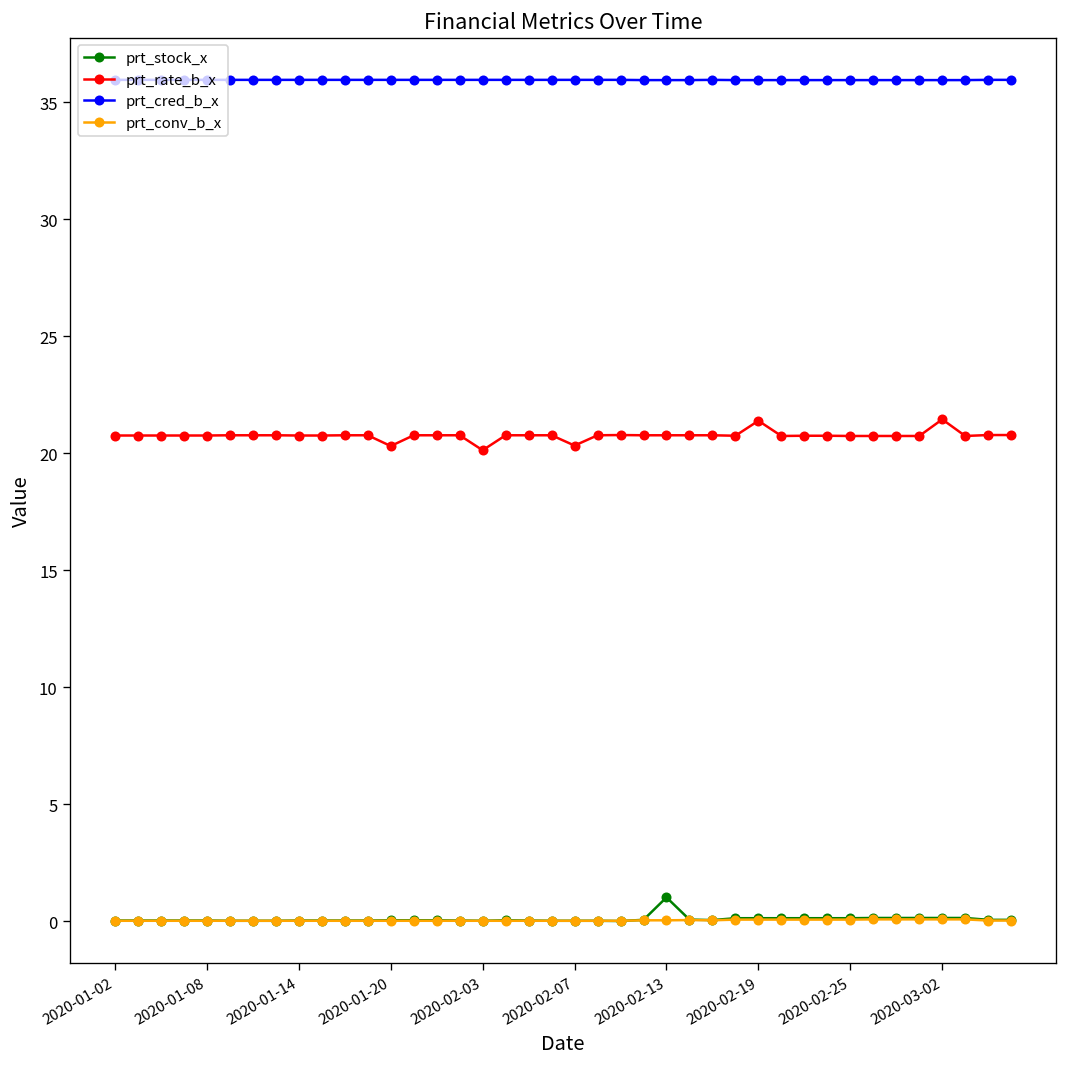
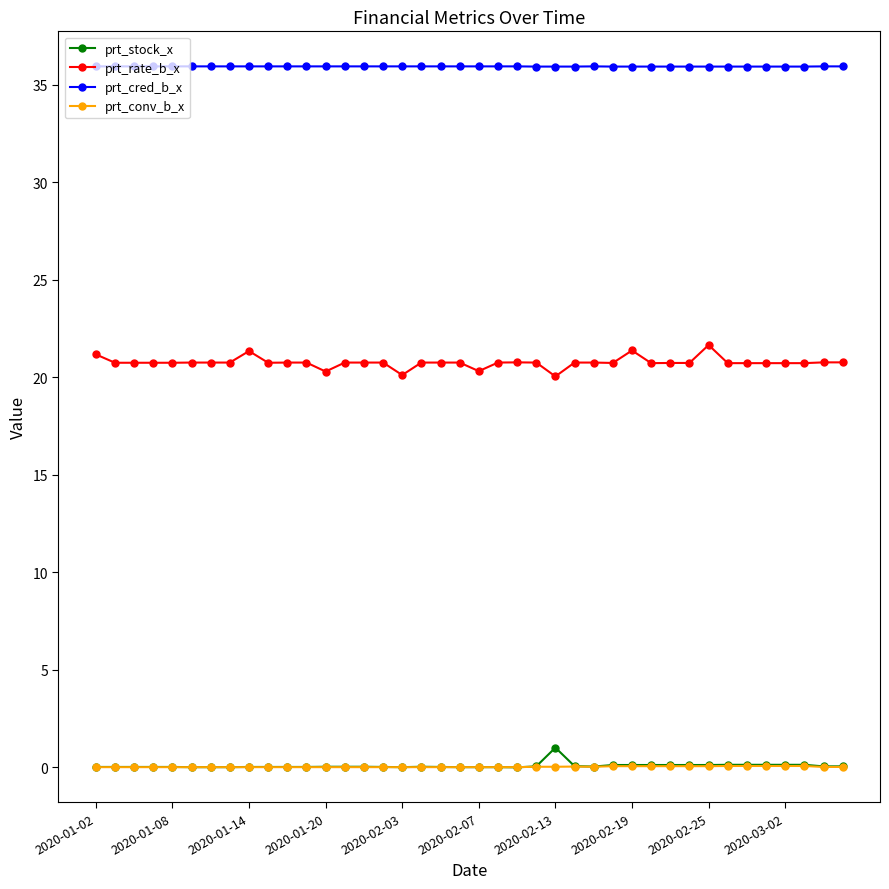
prt_rate_b_x, 2020-01-02: 20.8 -> 21.2
prt_rate_b_x, 2020-01-14: 20.8 -> 21.4
prt_rate_b_x, 2020-02-13: 20.8 -> 20.1
prt_rate_b_x, 2020-02-25: 20.7 -> 21.7
prt_rate_b_x, 2020-03-02: 21.4 -> 20.7
